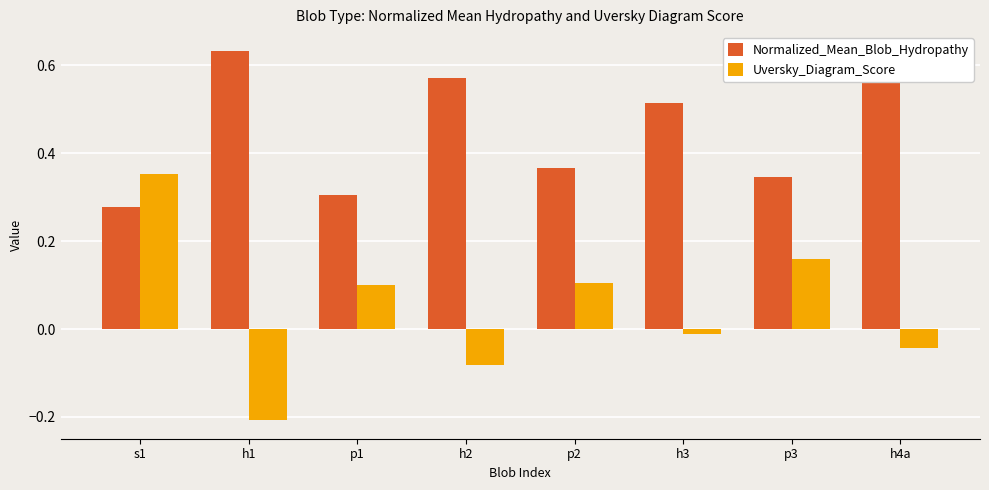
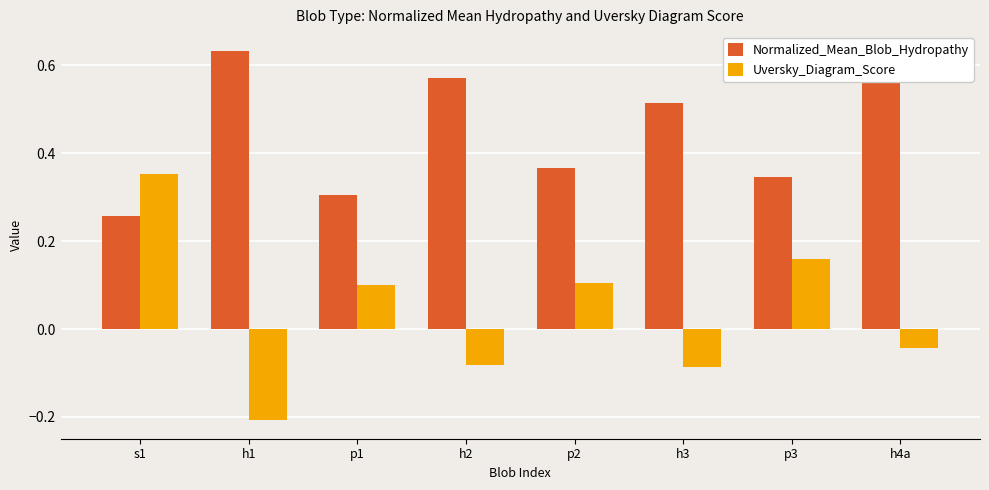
Normalized_Mean_Blob_Hydropathy, s1: 0.28 -> 0.26
Uversky_Diagram_Score, h3: -0.01 -> -0.09
